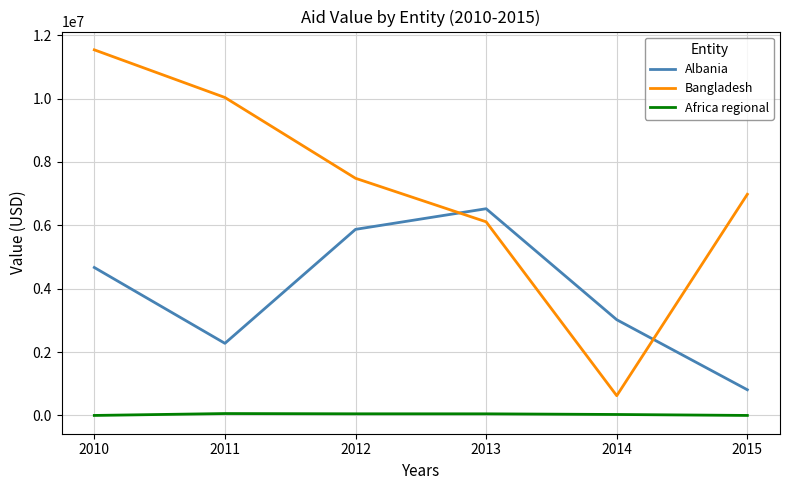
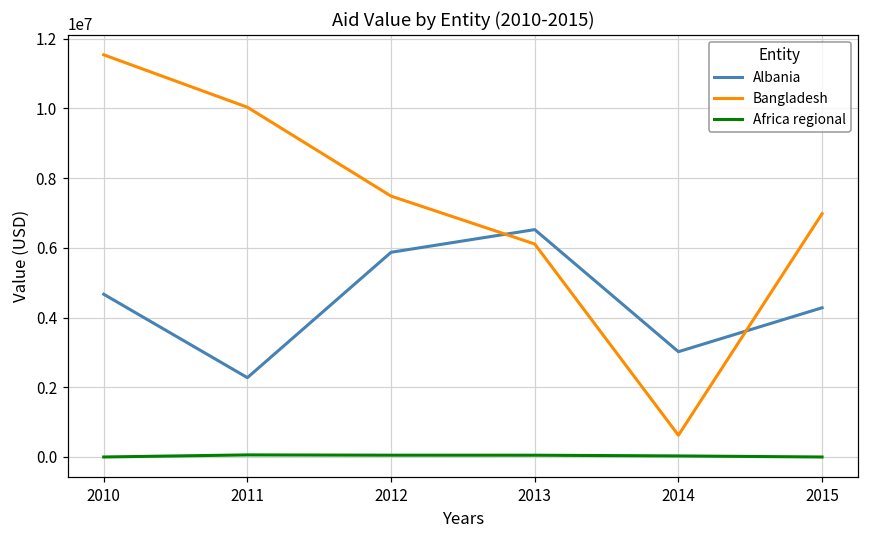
Albania, 2015: 800000 -> 4300000
